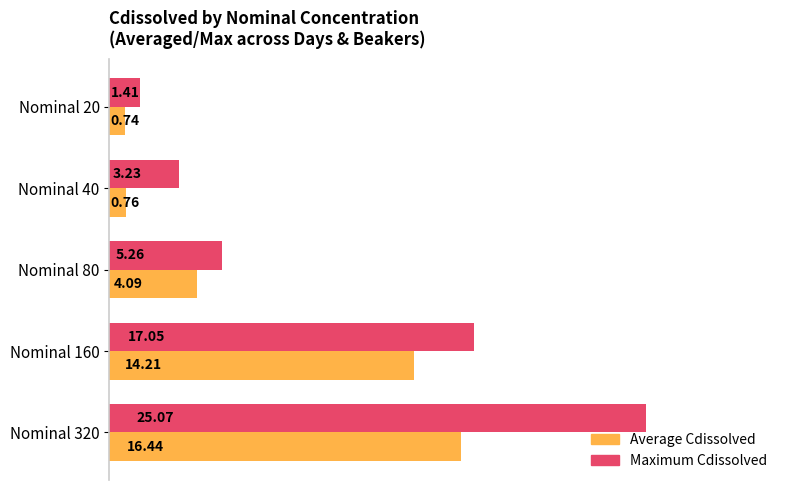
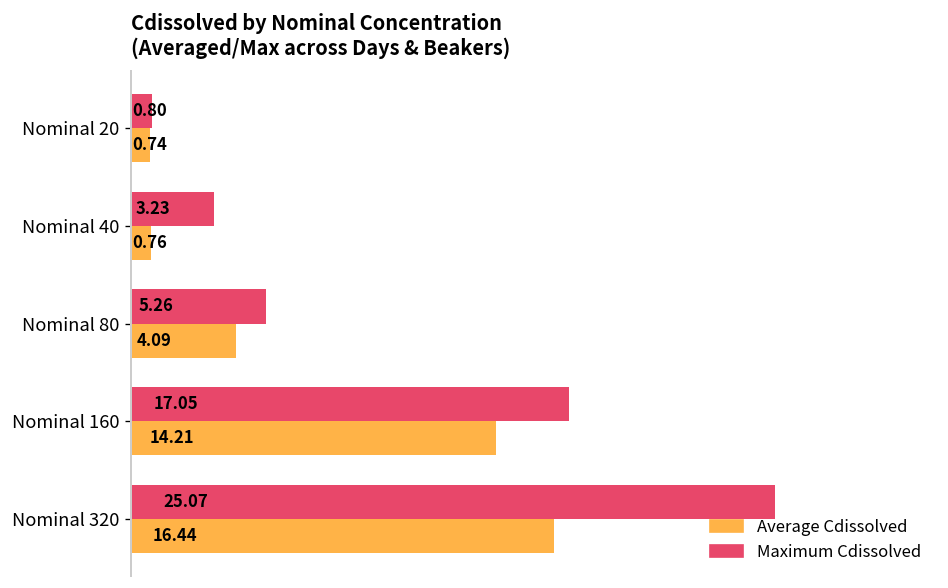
Maximum Cdissolved, Nominal 20: 1.41 -> 0.80
